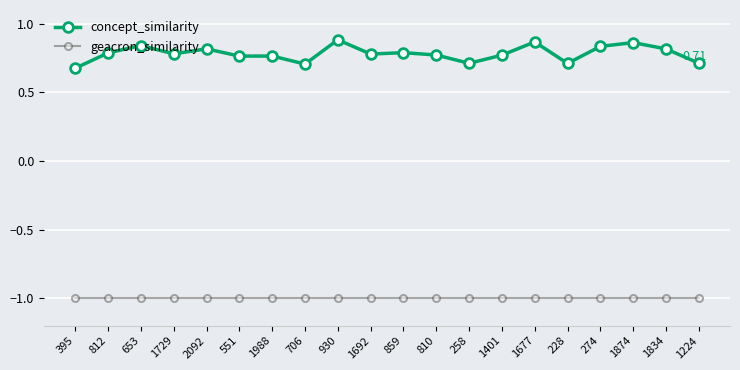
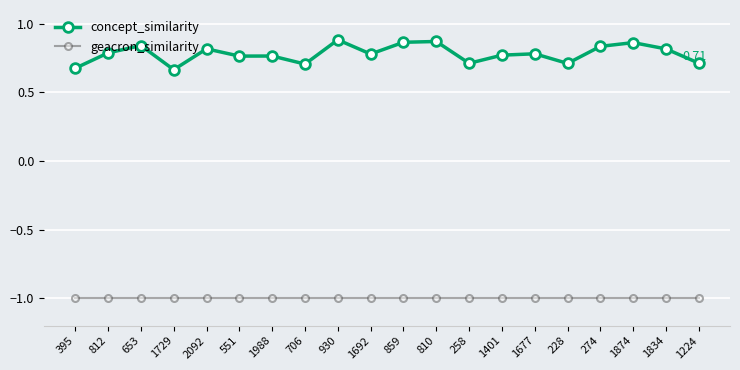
concept_similarity, 1729: 0.78 -> 0.67
concept_similarity, 859: 0.79 -> 0.86
concept_similarity, 810: 0.77 -> 0.87
concept_similarity, 1677: 0.87 -> 0.78
